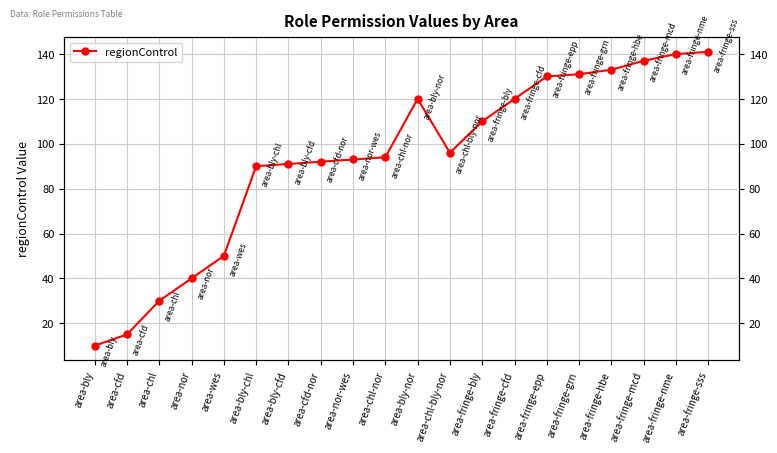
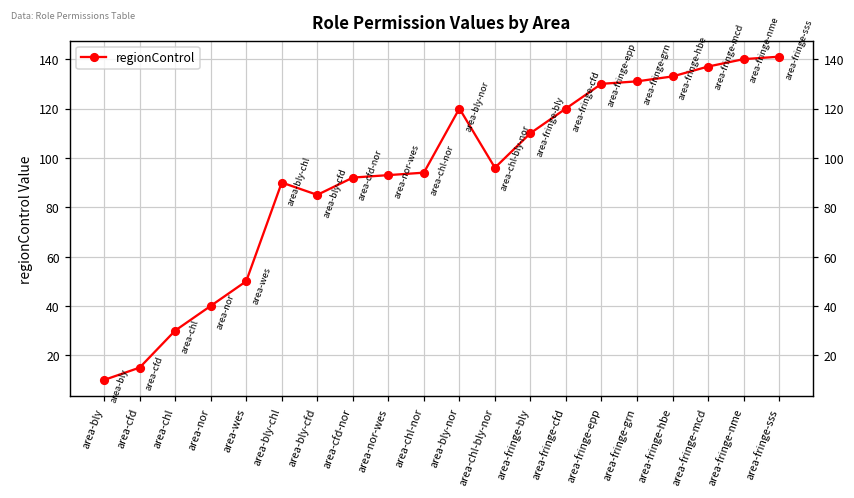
area-bly-cfd: 91 -> 85
